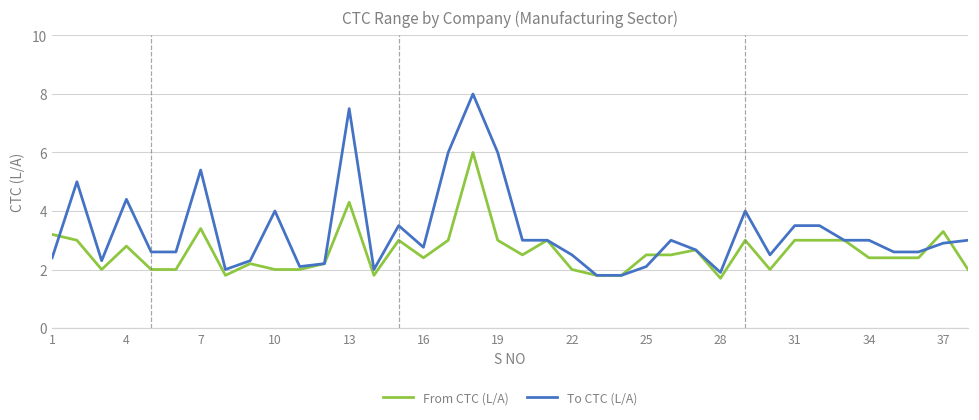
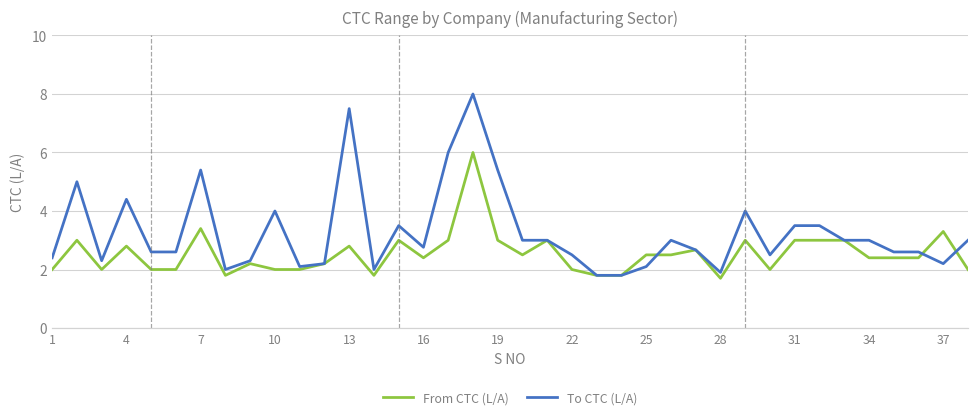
From CTC (L/A), 1: 3.2 -> 2.0
From CTC (L/A), 13: 4.3 -> 2.8
To CTC (L/A), 19: 6.0 -> 5.4
To CTC (L/A), 37: 2.9 -> 2.2
